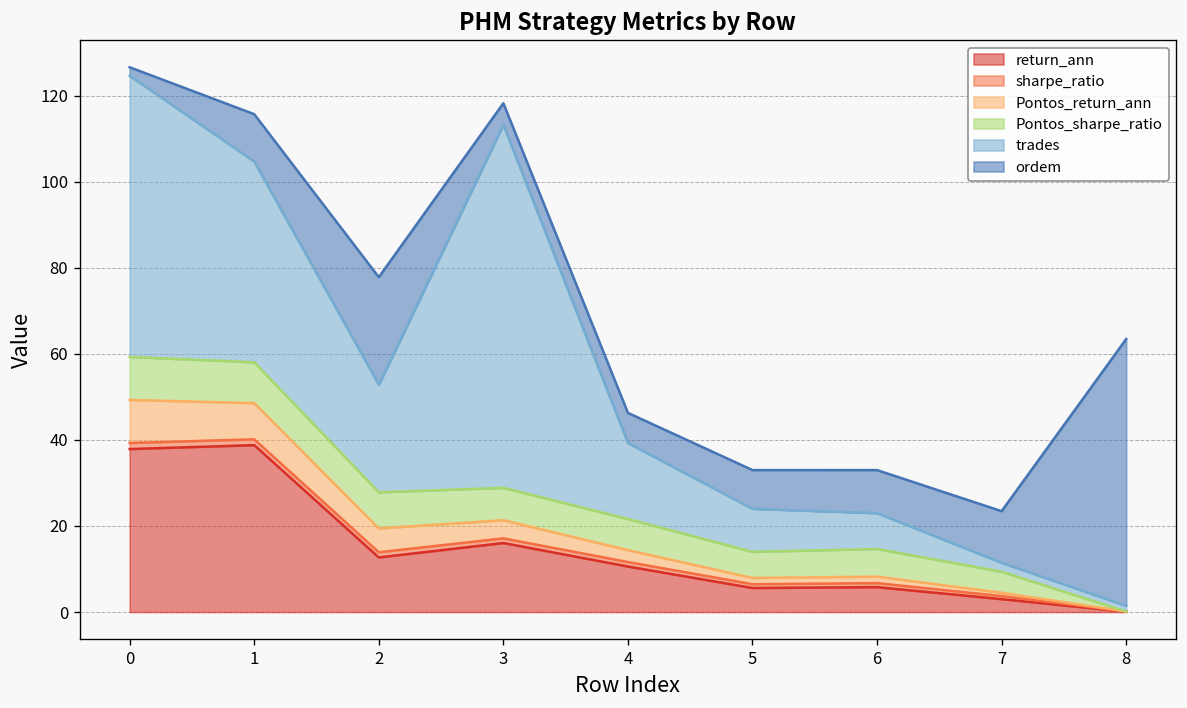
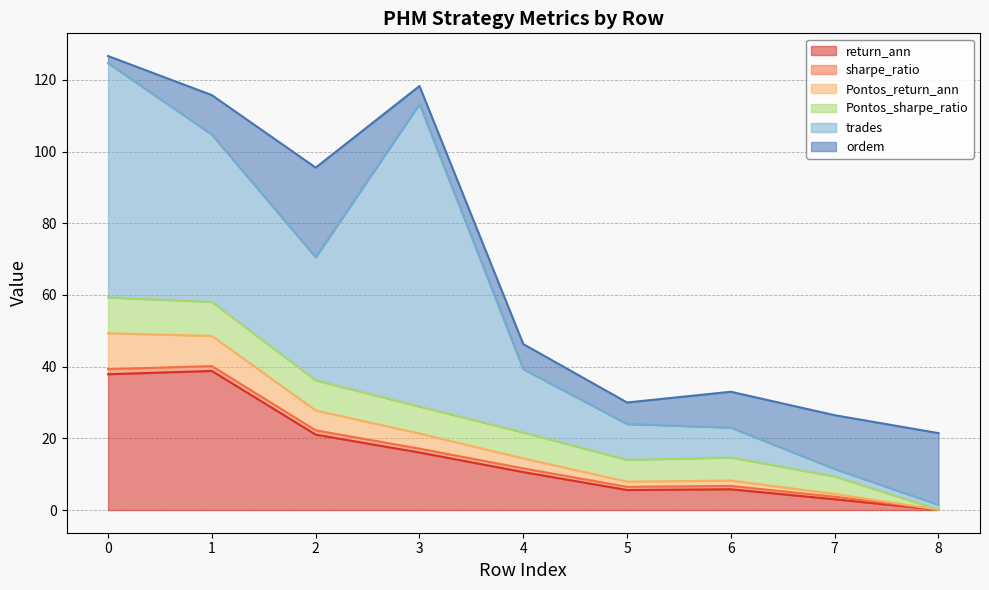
return_ann, 2: 13 -> 21
trades, 2: 25 -> 34
ordem, 5: 9 -> 6
ordem, 7: 12 -> 15
ordem, 8: 62 -> 20
